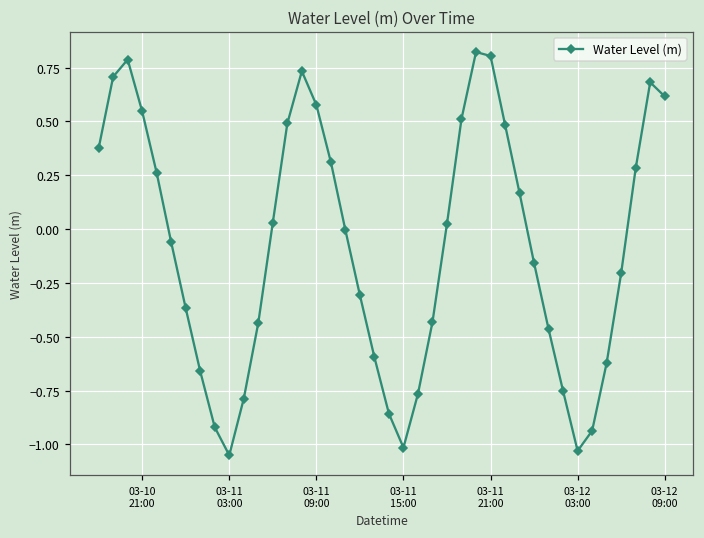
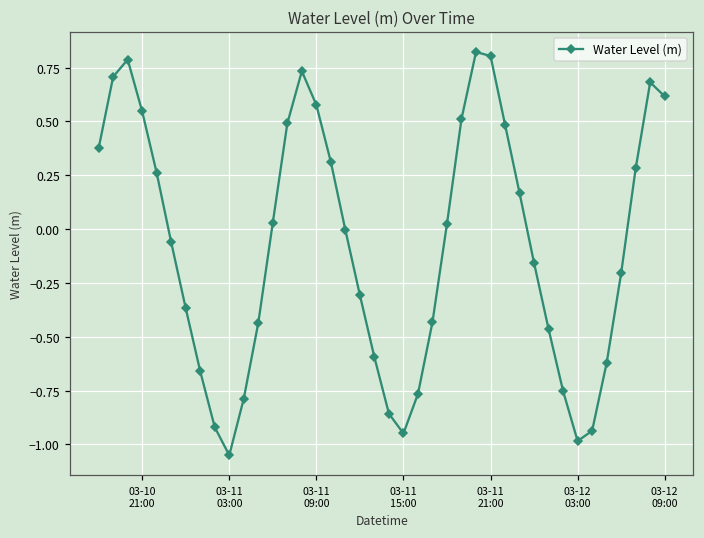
03-11 15:00: -1.02 -> -0.95
03-12 03:00: -1.03 -> -0.98
